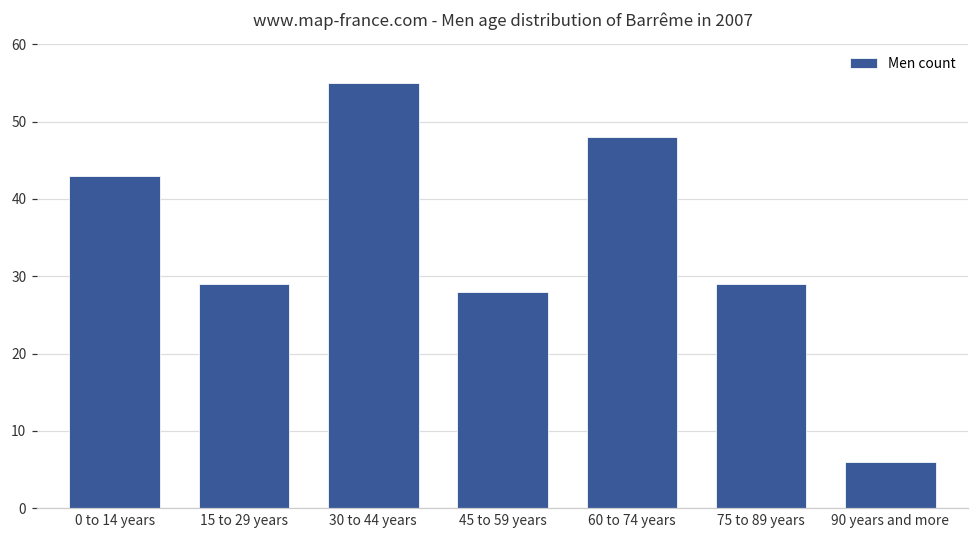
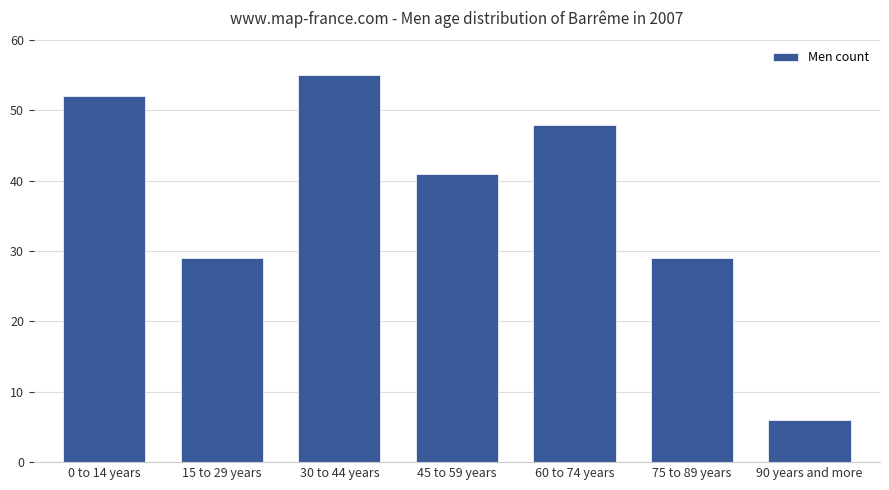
0 to 14 years: 43 -> 52
45 to 59 years: 28 -> 41
